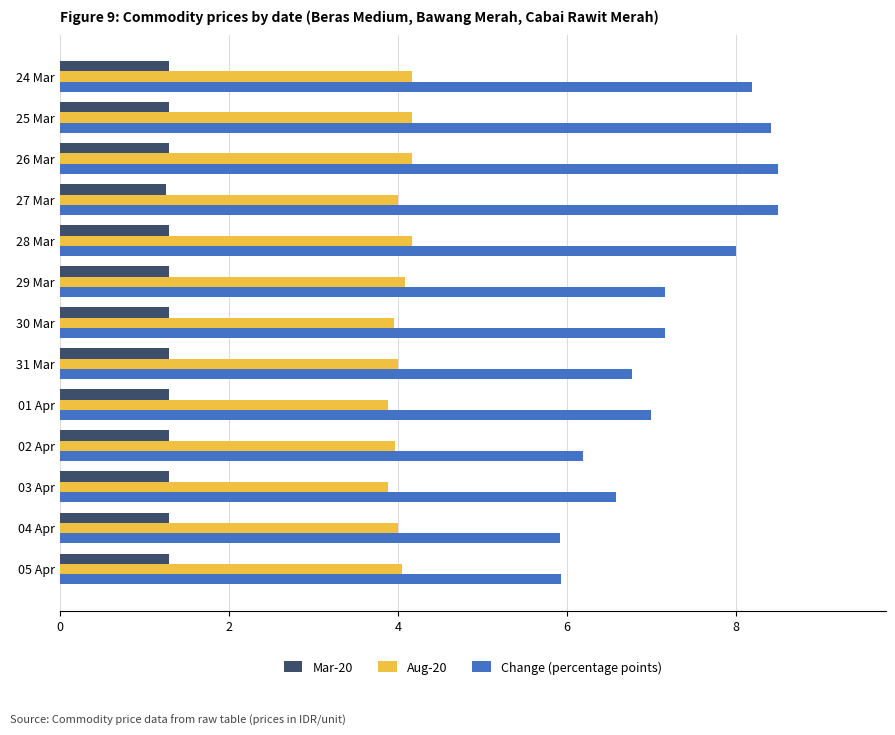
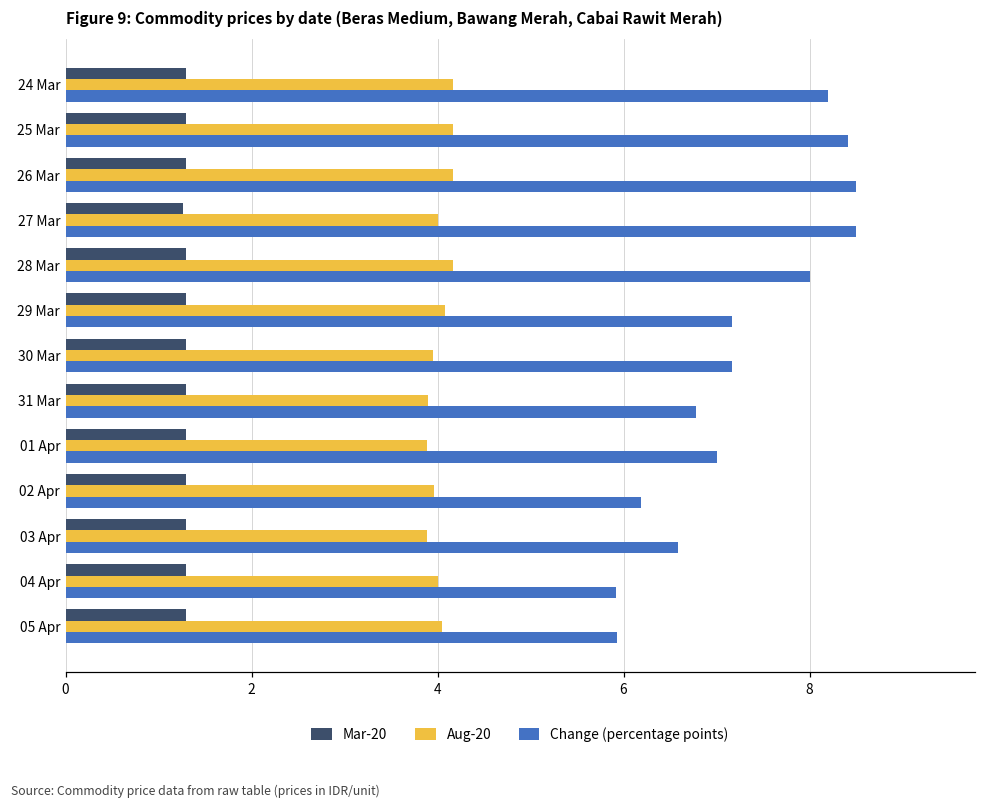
Aug-20, 31 Mar: 4.0 -> 3.9
